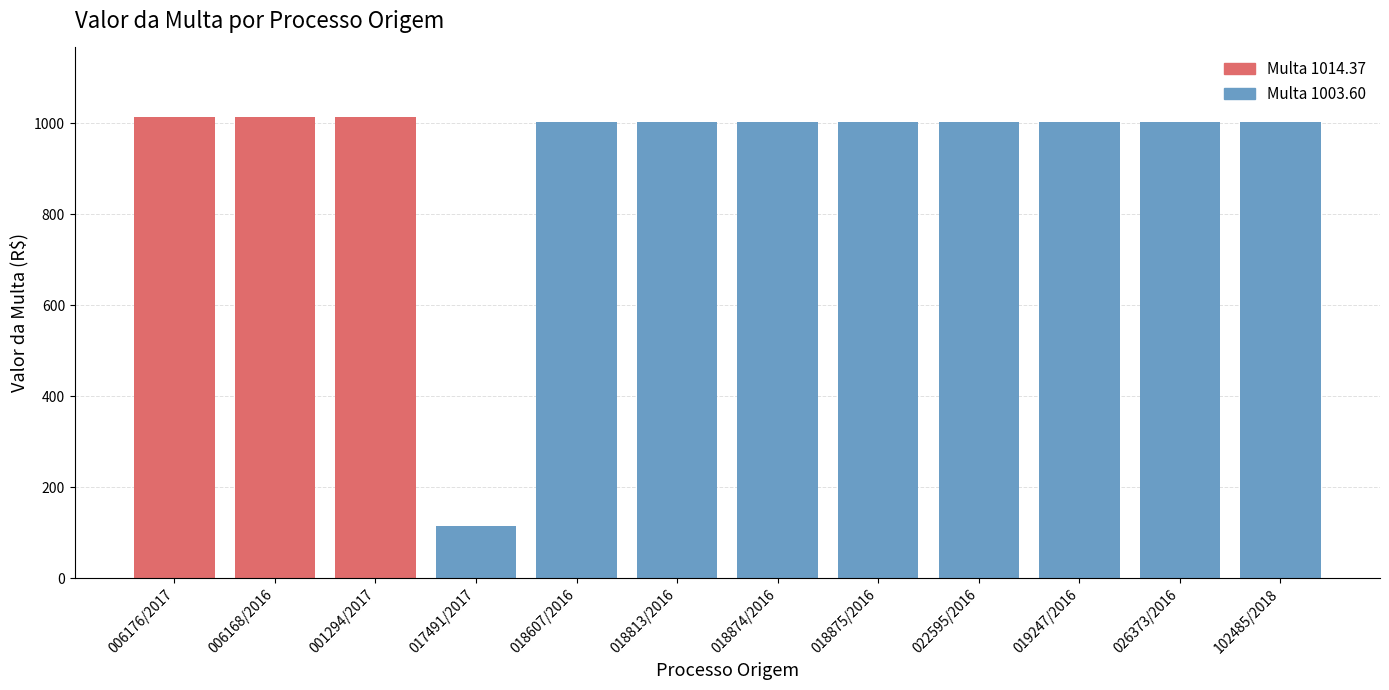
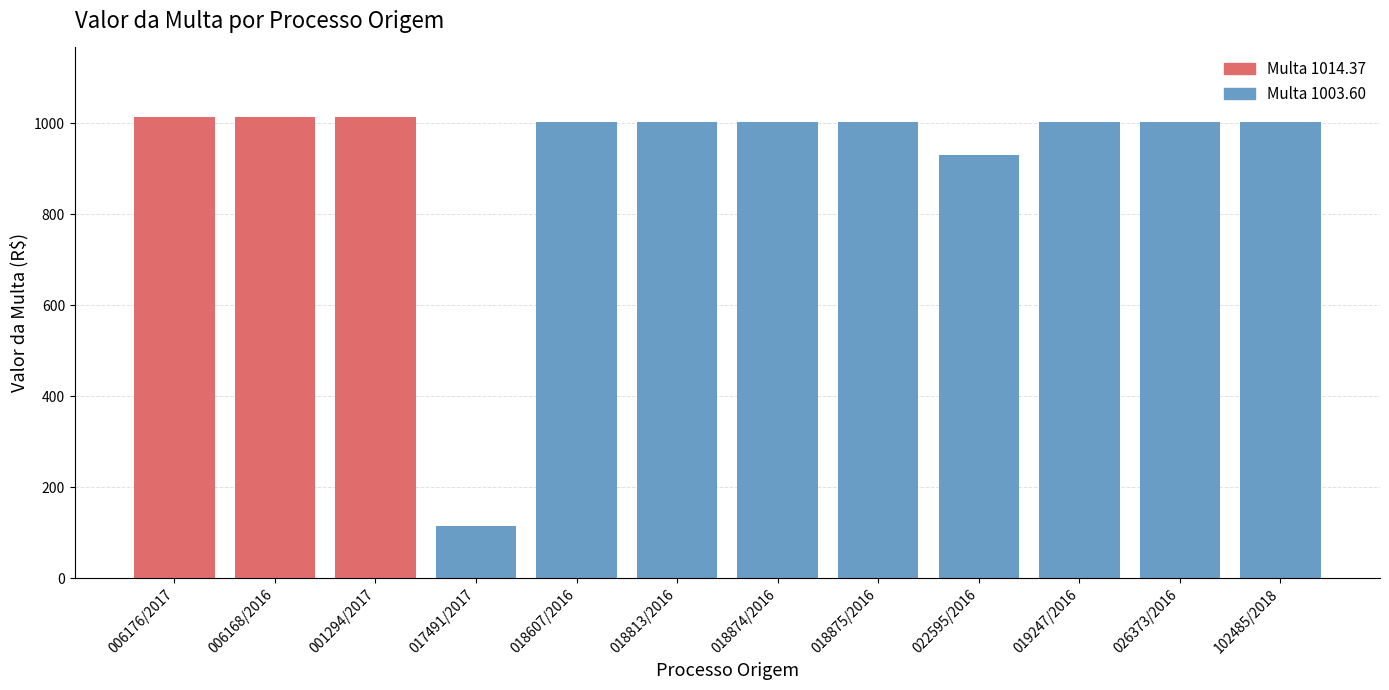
022595/2016: 1000 -> 930
